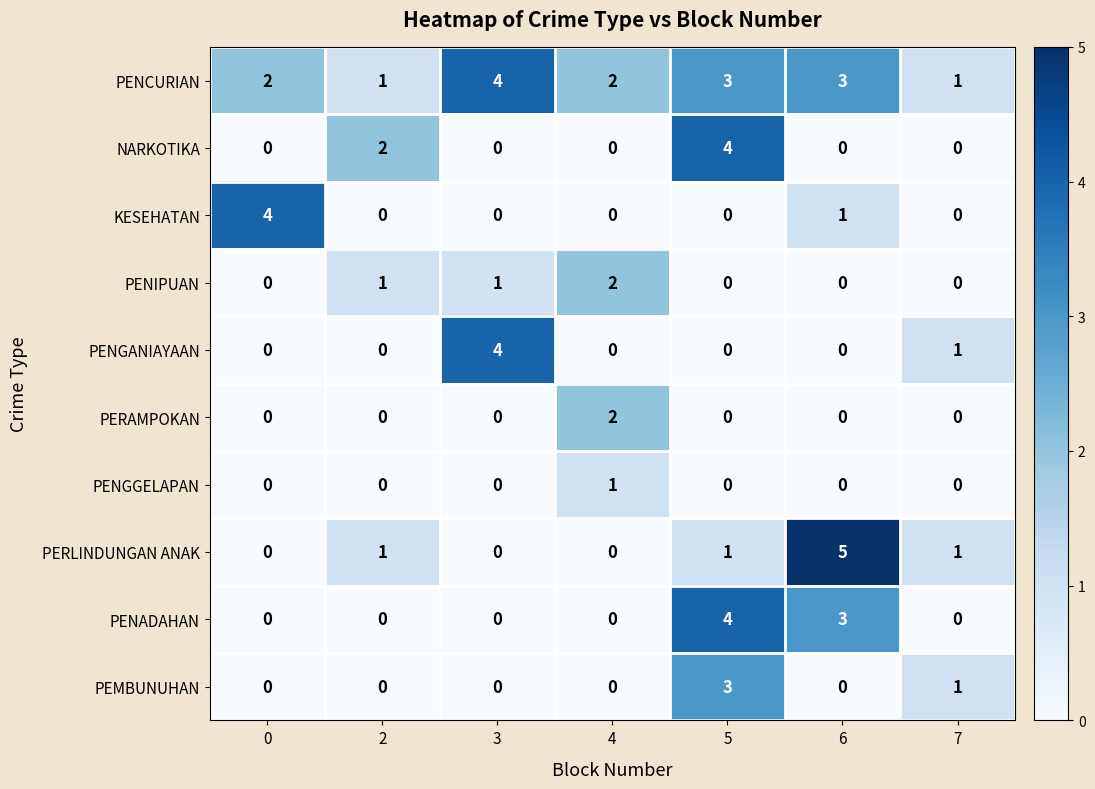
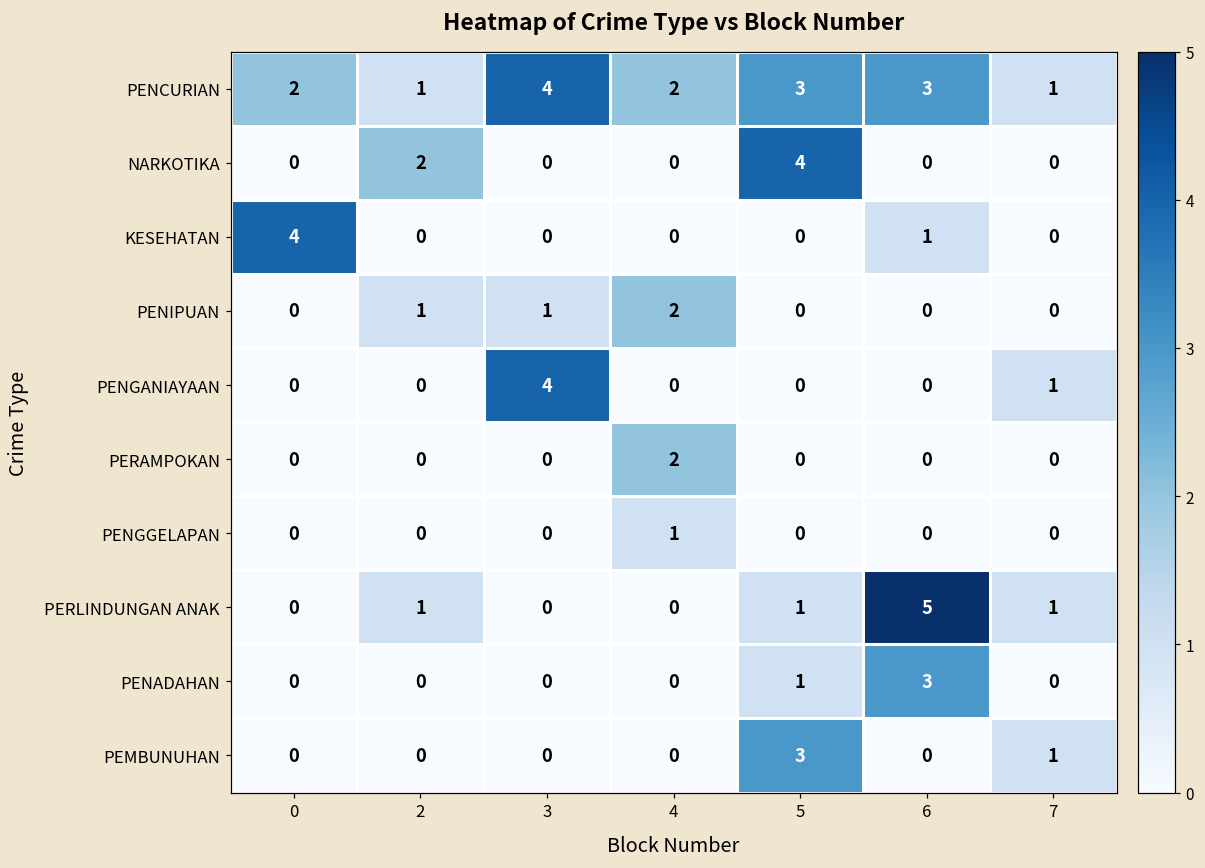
PENADAHAN, 5: 4 -> 1
